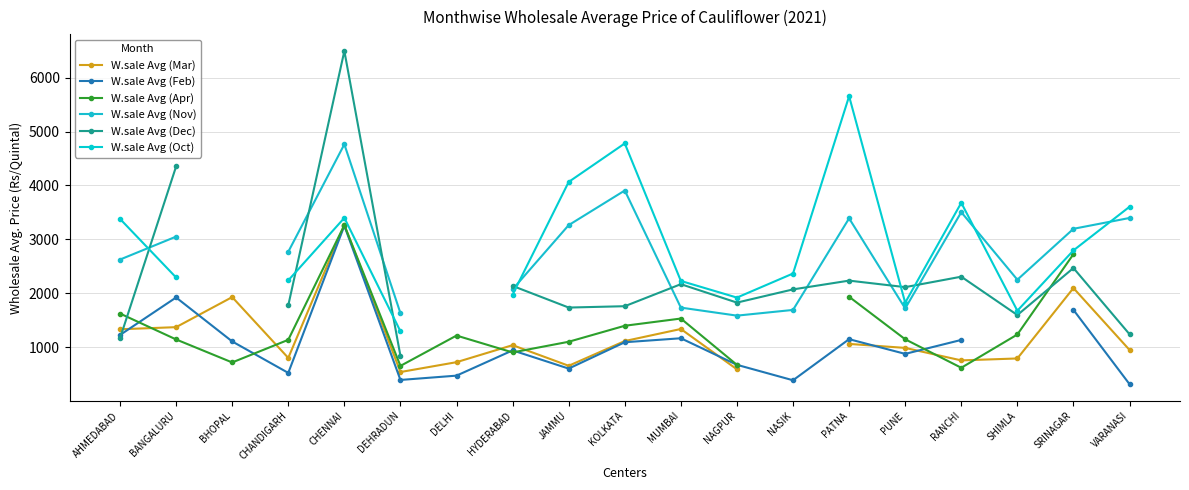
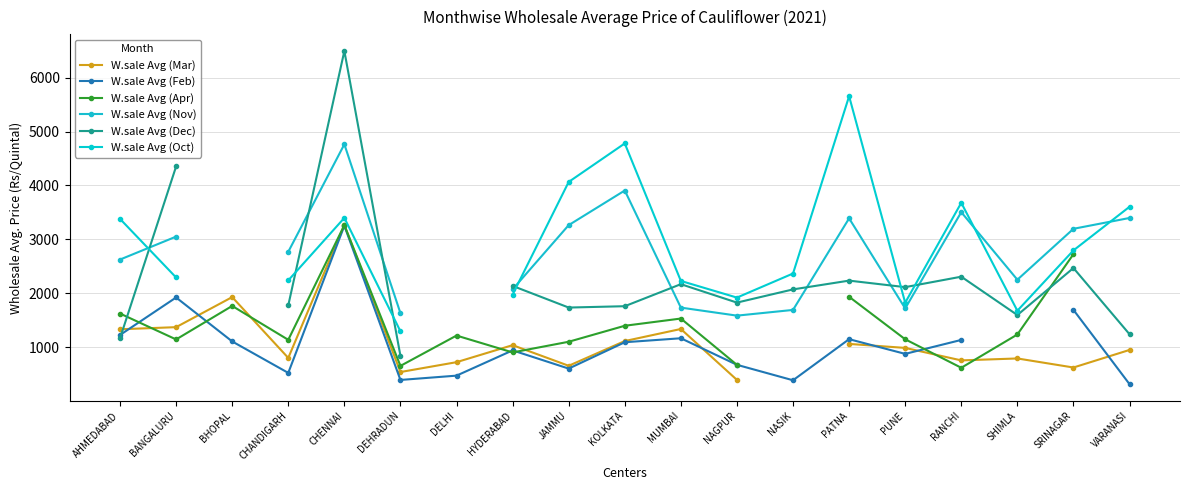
W.sale Avg (Apr), BHOPAL: 700 -> 1800
W.sale Avg (Mar), NAGPUR: 600 -> 400
W.sale Avg (Mar), SRINAGAR: 2100 -> 600
